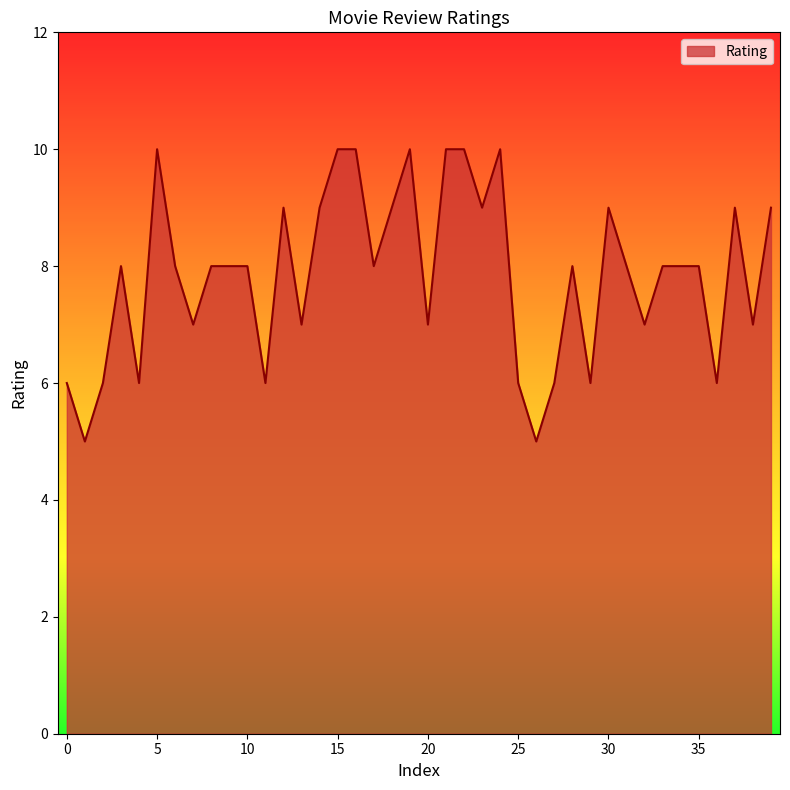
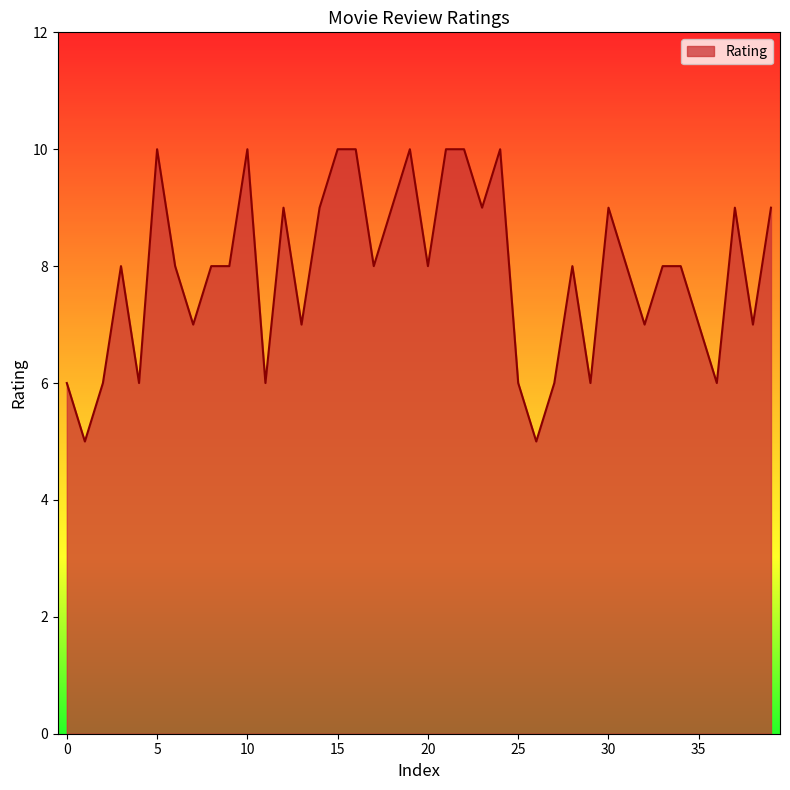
10: 8 -> 10
20: 7 -> 8
35: 8 -> 7
